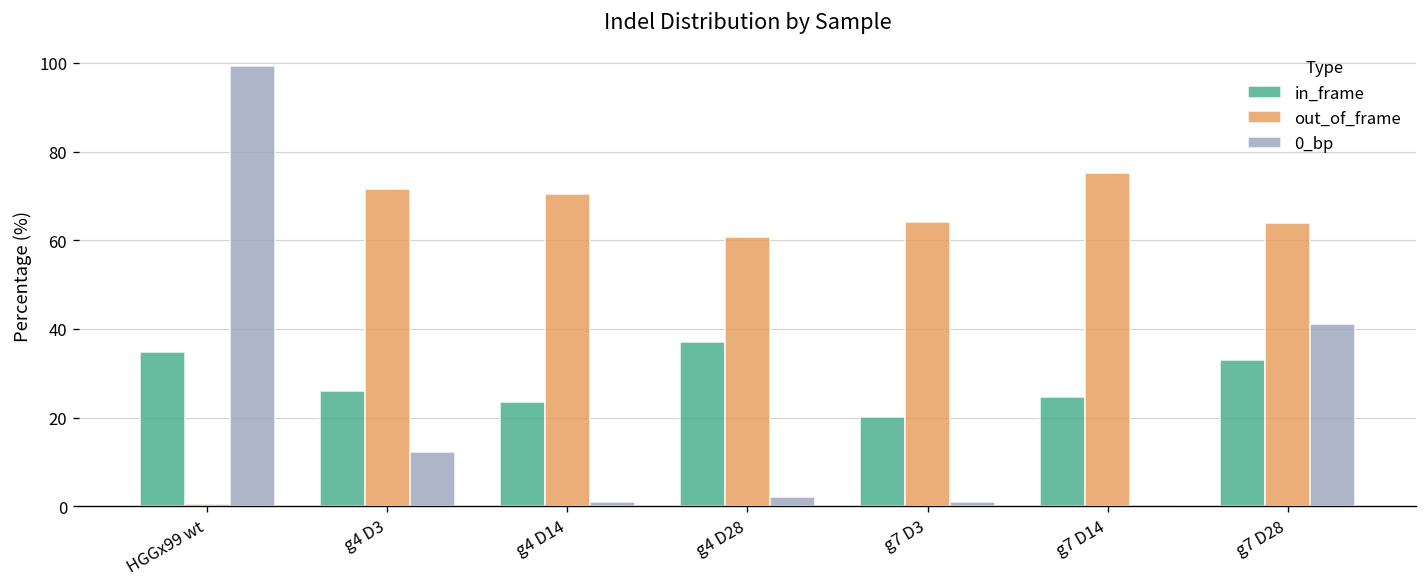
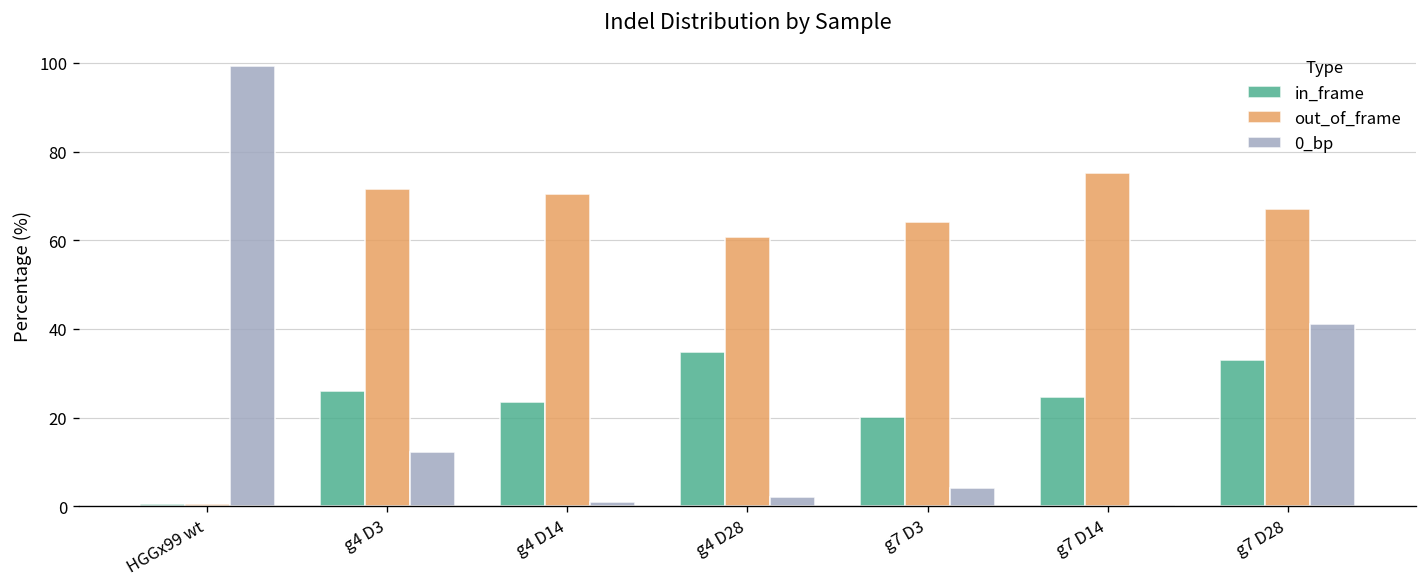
in_frame, HGGx99 wt: 35 -> 0
in_frame, g4 D28: 37 -> 35
0_bp, g7 D3: 1 -> 4
out_of_frame, g7 D28: 64 -> 67
